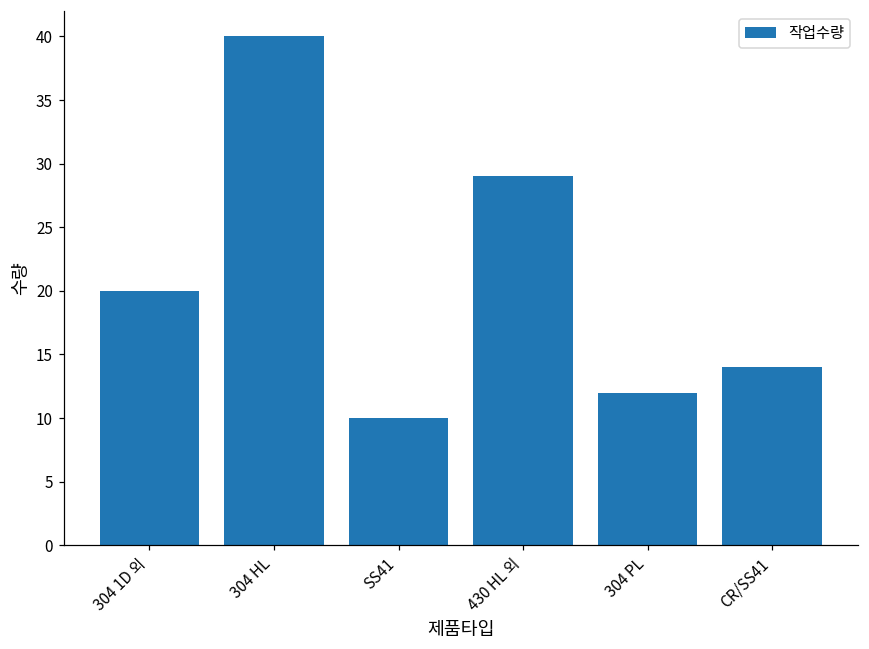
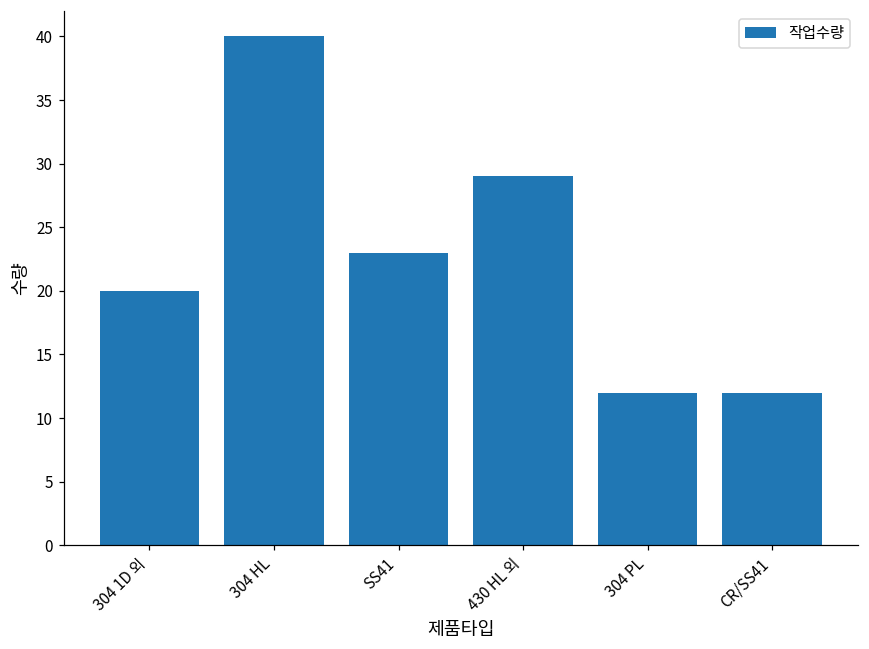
SS41: 10 -> 23
CR/SS41: 14 -> 12
